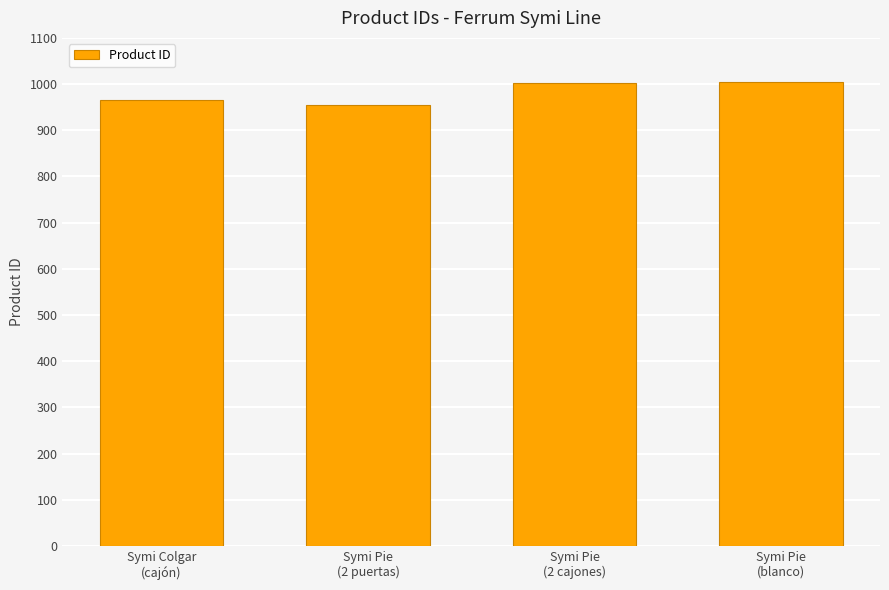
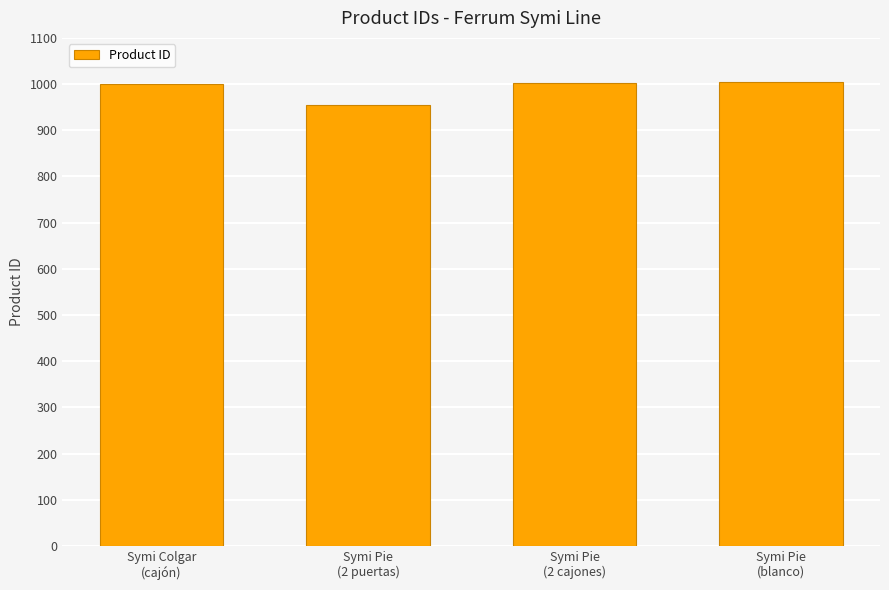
Symi Colgar (cajón): 970 -> 1000
